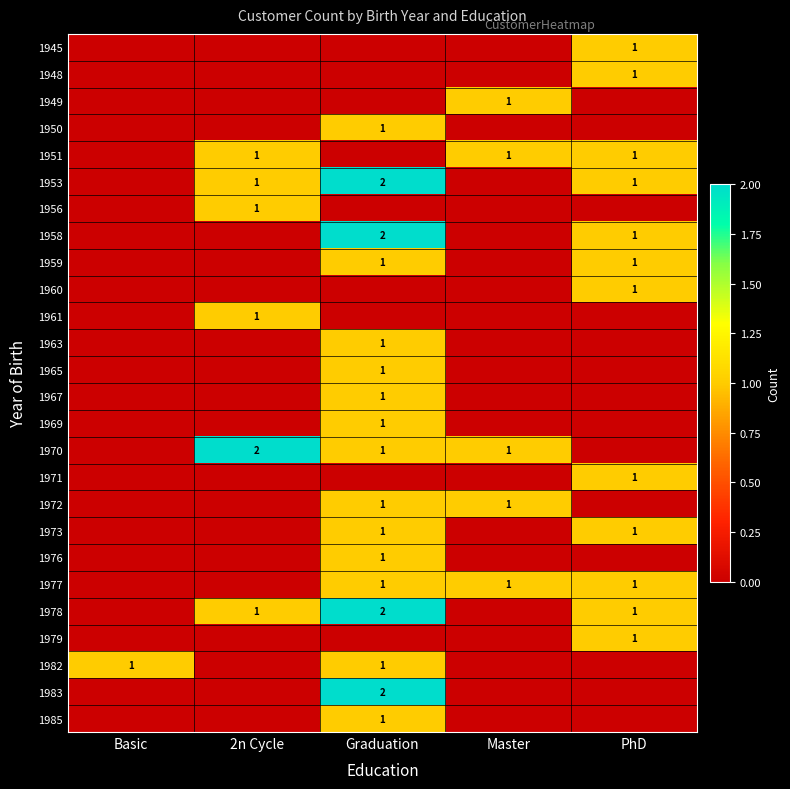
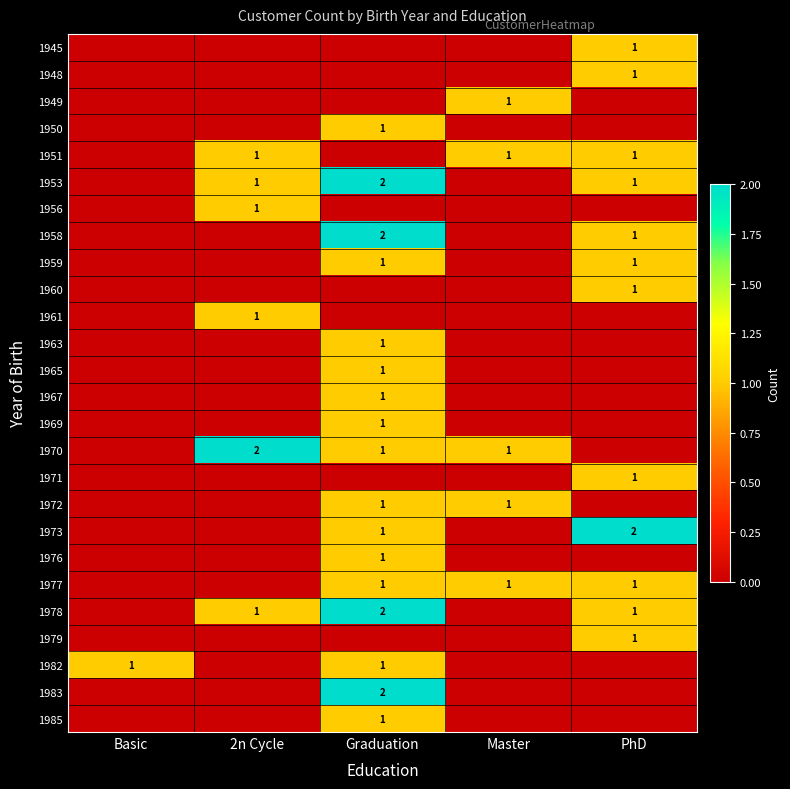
1973, PhD: 1 -> 2
